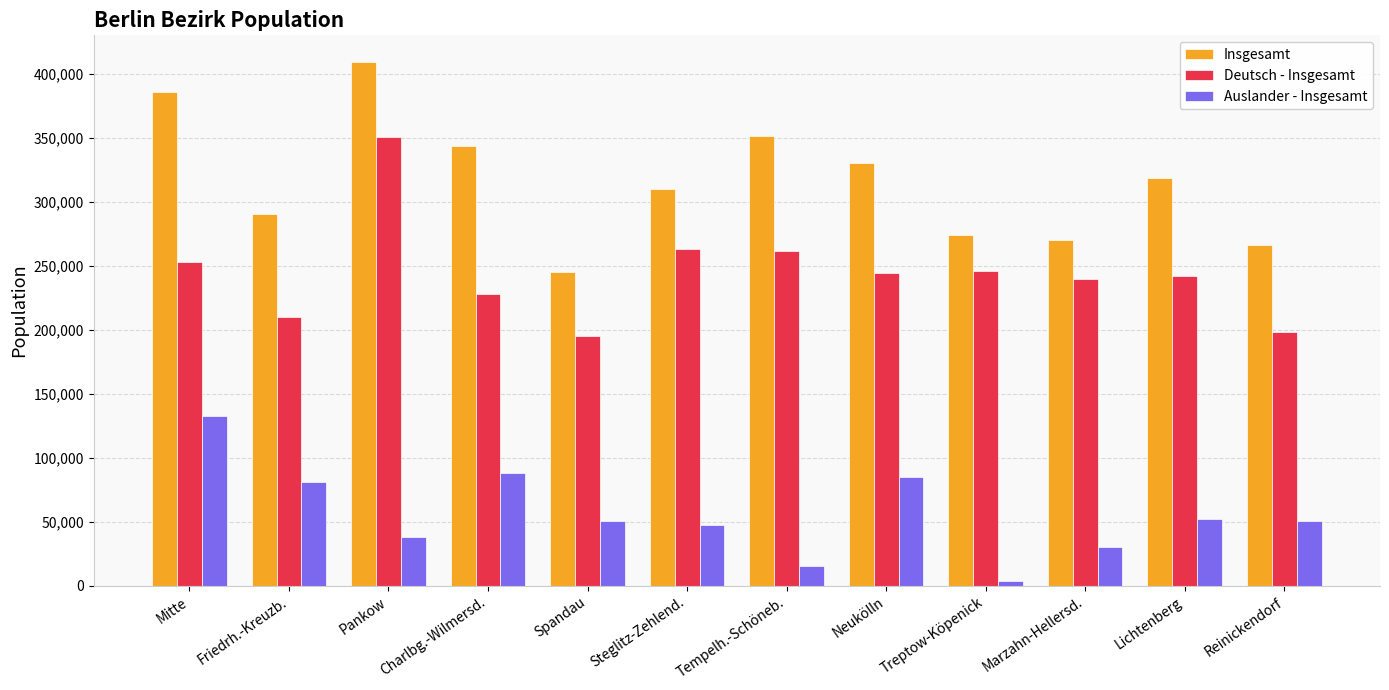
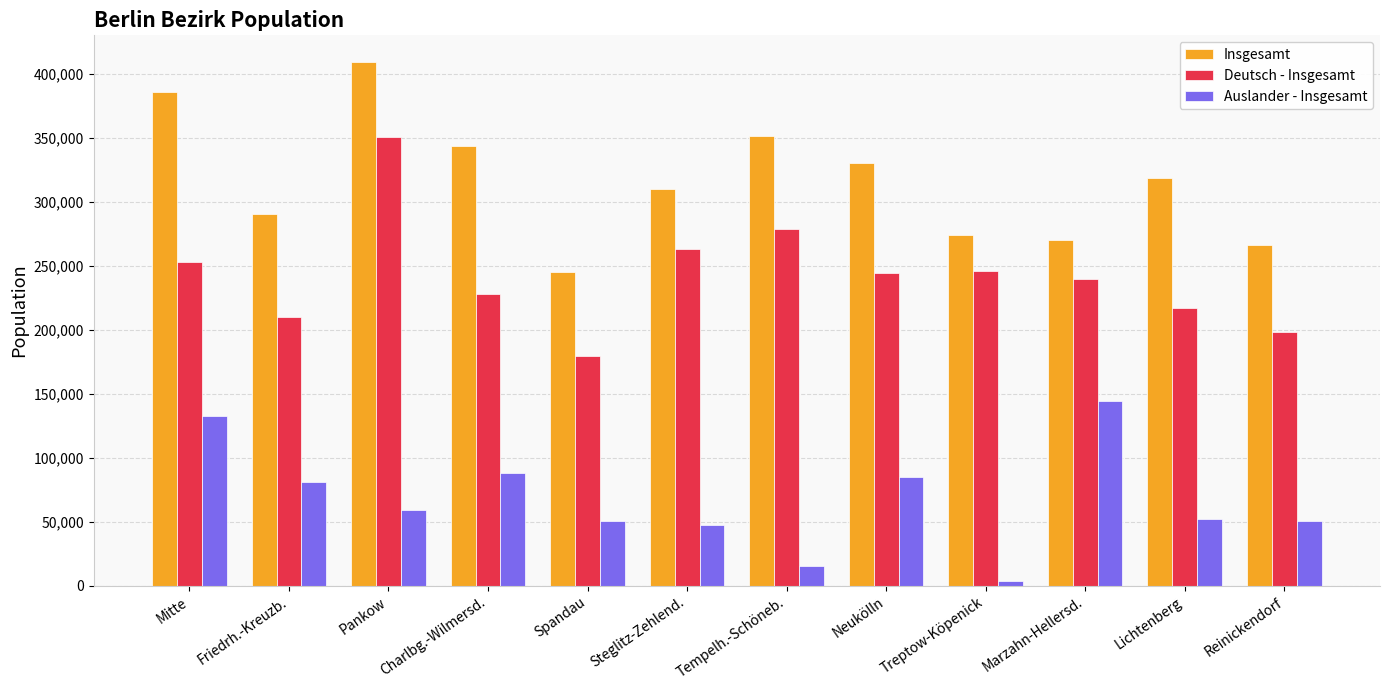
Auslander - Insgesamt, Pankow: 38,000 -> 59,000
Deutsch - Insgesamt, Spandau: 195,000 -> 180,000
Deutsch - Insgesamt, Tempelh.-Schöneb.: 261,000 -> 279,000
Auslander - Insgesamt, Marzahn-Hellersd.: 31,000 -> 144,000
Deutsch - Insgesamt, Lichtenberg: 242,000 -> 217,000
